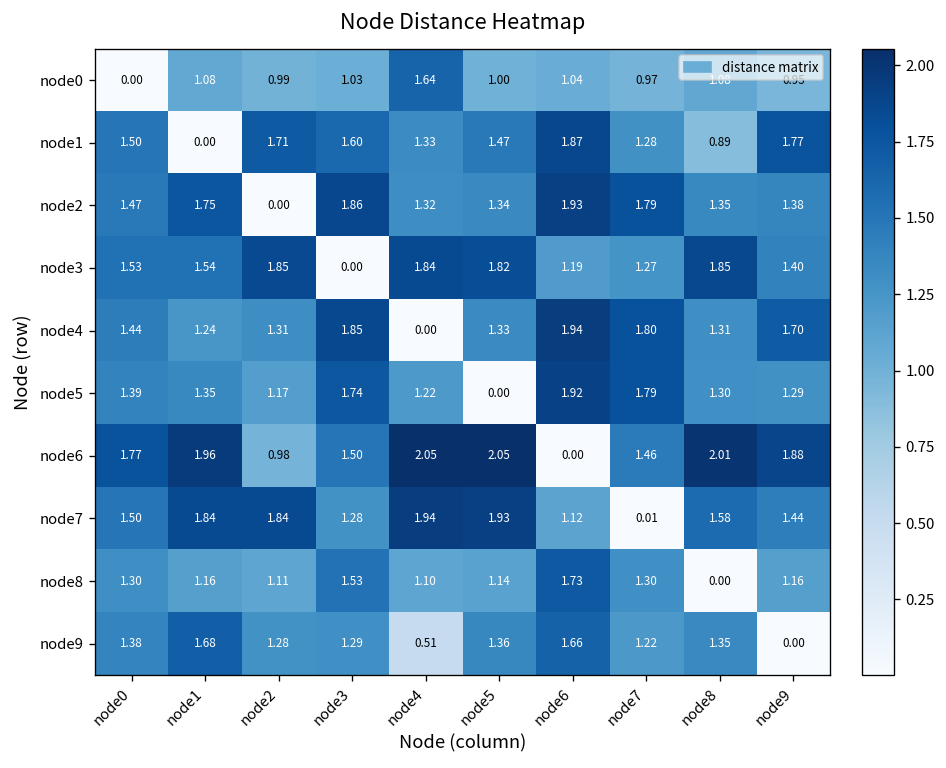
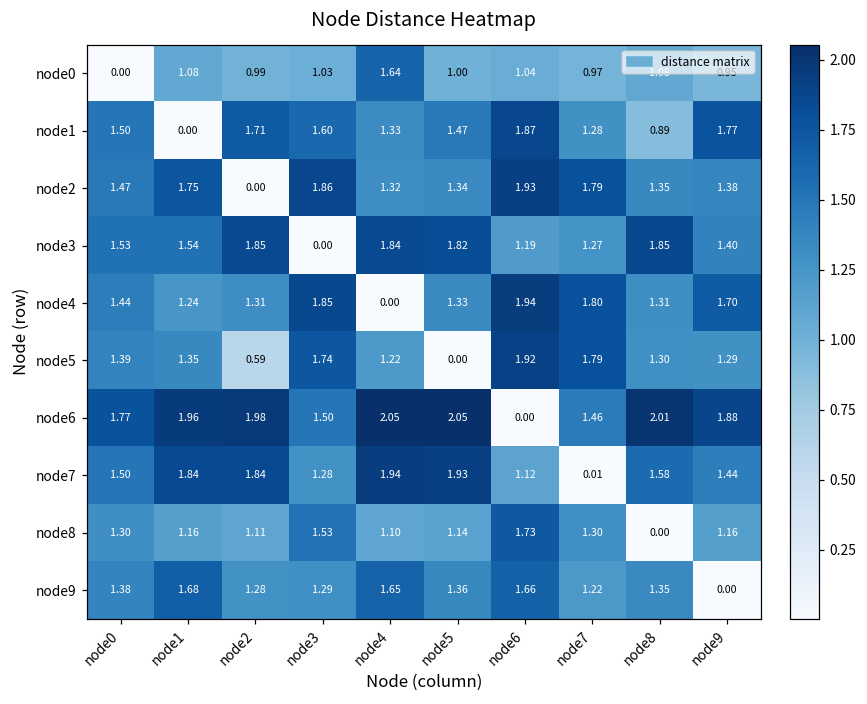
node5, node2: 1.17 -> 0.59
node6, node2: 0.98 -> 1.98
node9, node4: 0.51 -> 1.65
